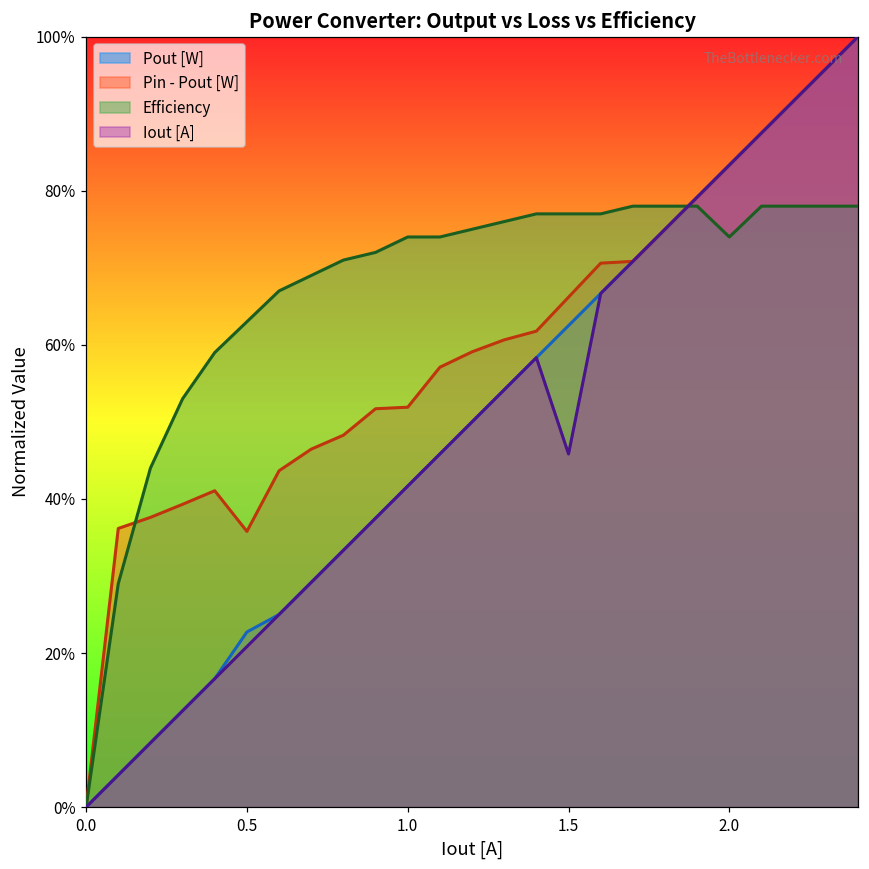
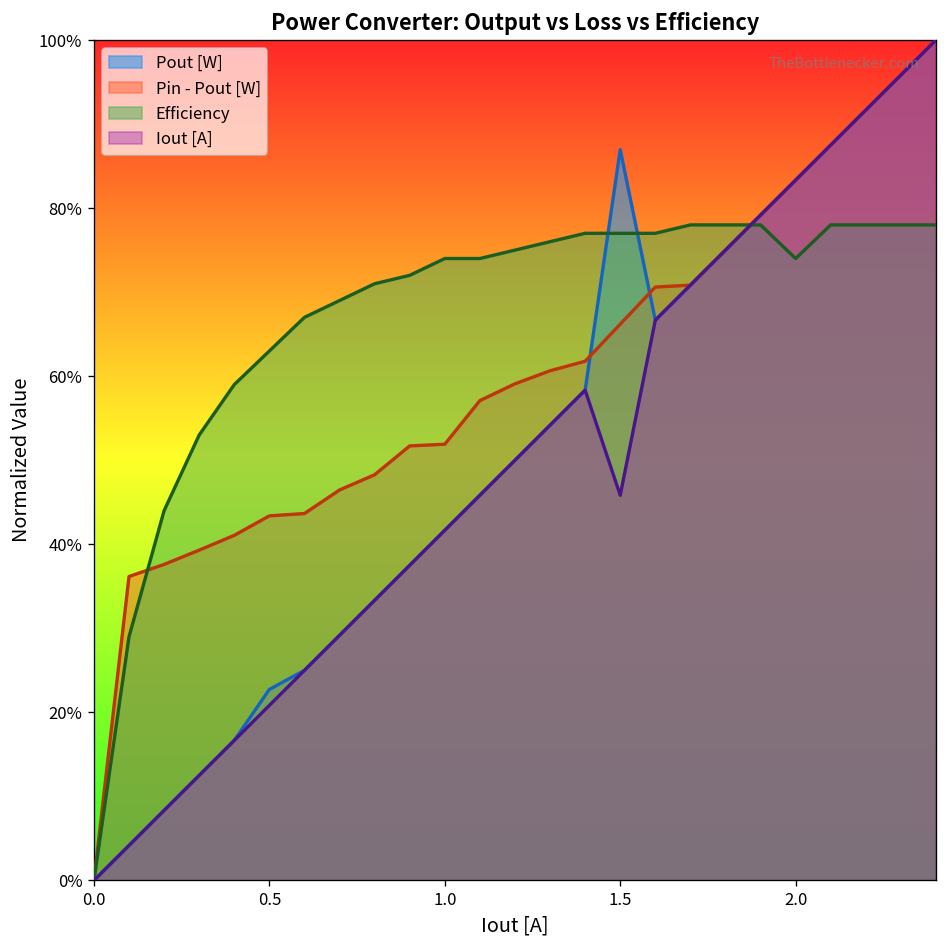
Pin - Pout [W], 0.5: 36% -> 43%
Pout [W], 1.5: 63% -> 87%
